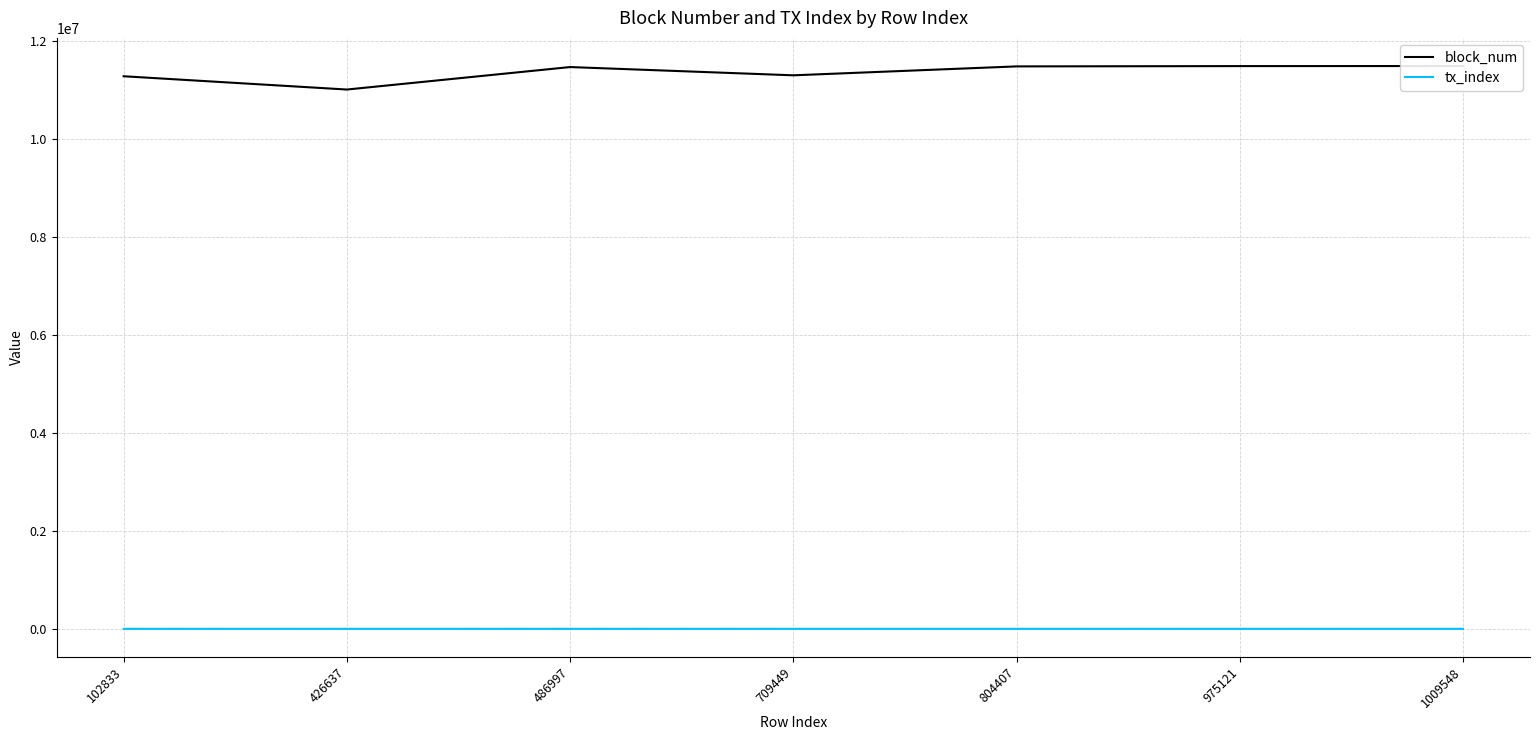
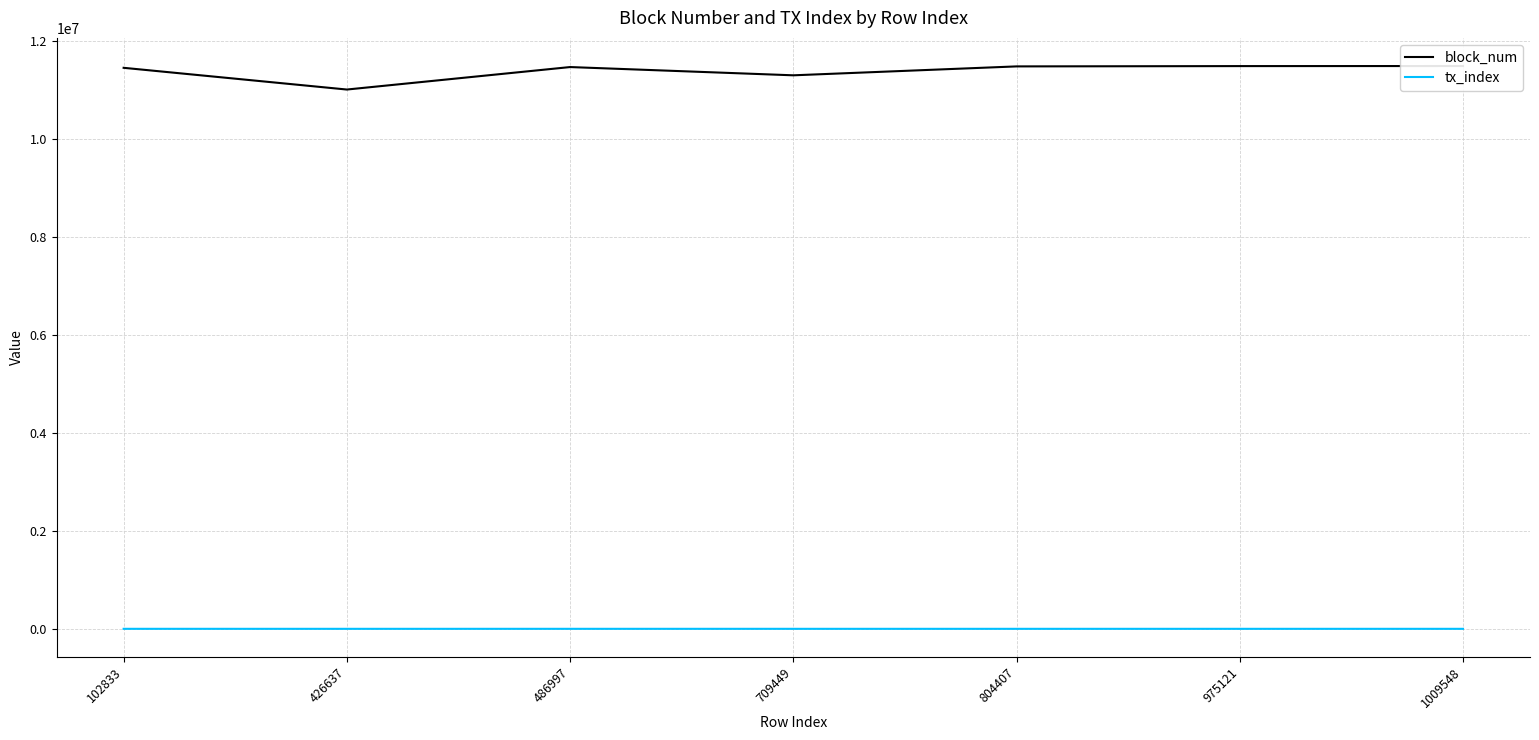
block_num, 102833: 11300000 -> 11500000
